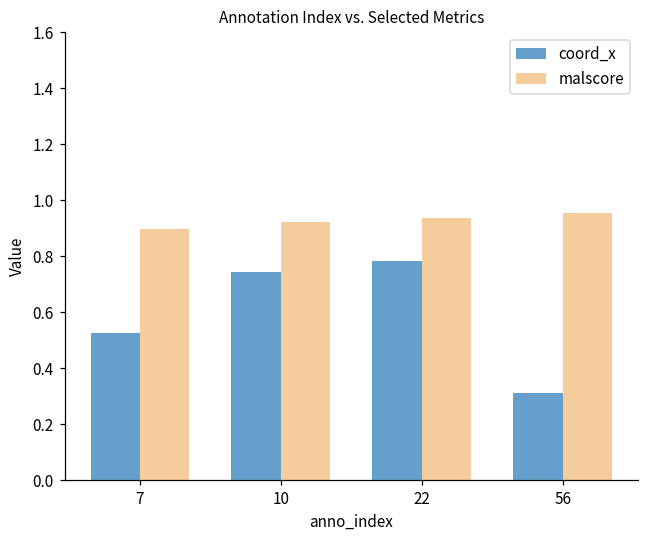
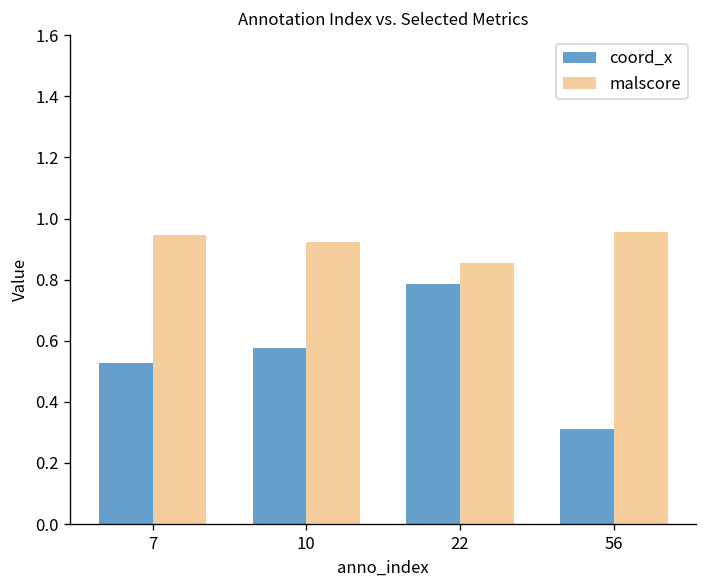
malscore, 7: 0.90 -> 0.94
coord_x, 10: 0.74 -> 0.58
malscore, 22: 0.94 -> 0.85
